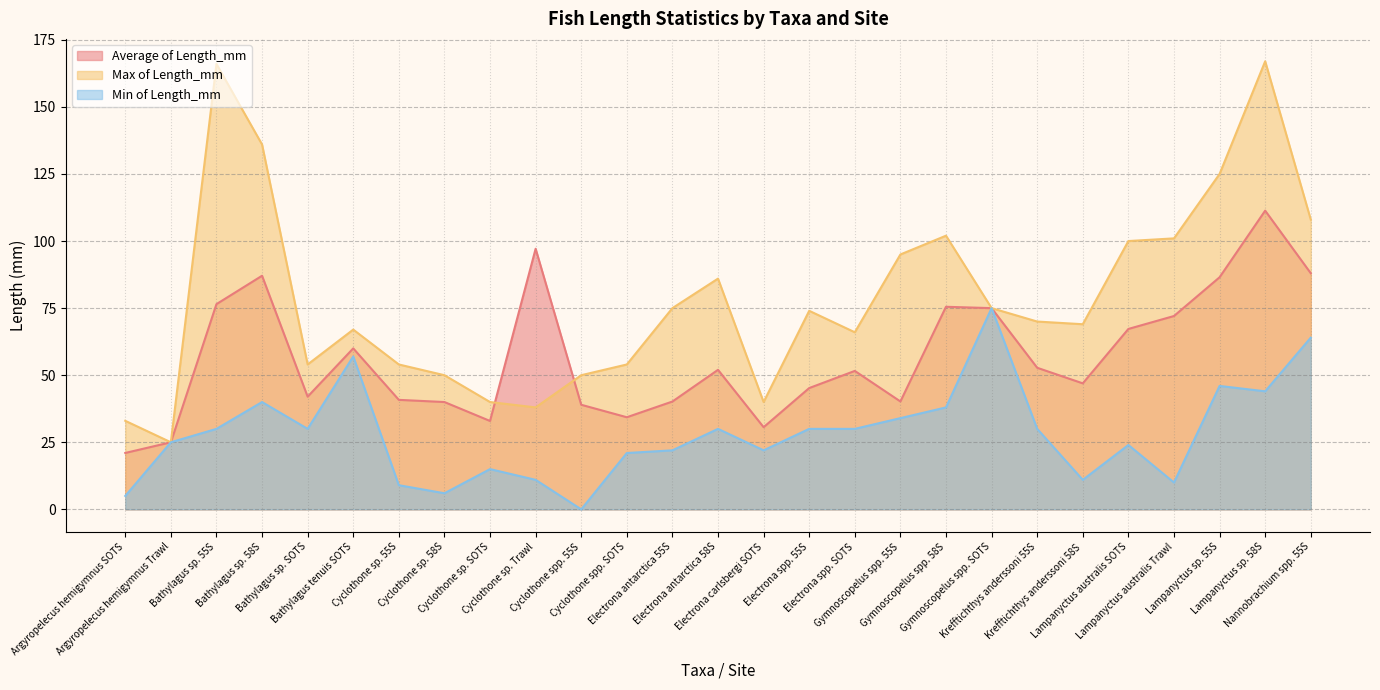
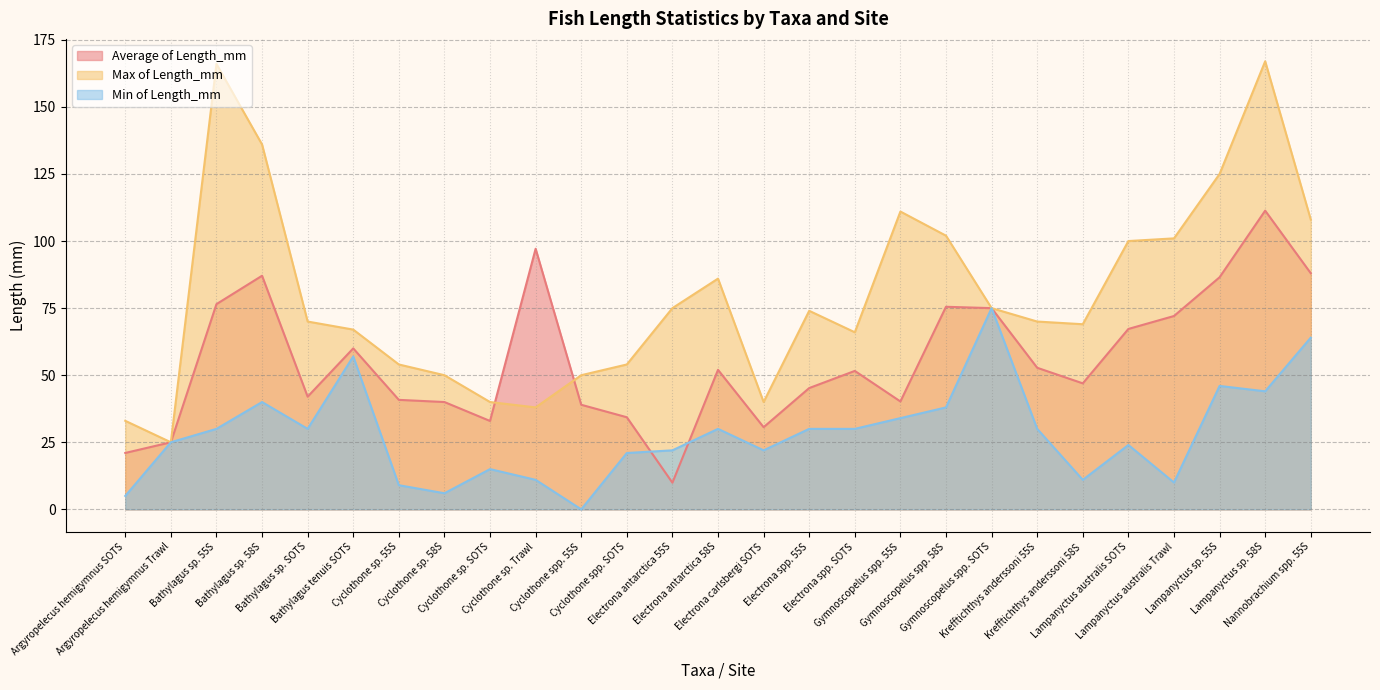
Max of Length_mm, Bathylagus sp. SOTS: 54 -> 70
Average of Length_mm, Electrona antarctica 55S: 40 -> 10
Max of Length_mm, Gymnoscopelus spp. 55S: 95 -> 111
